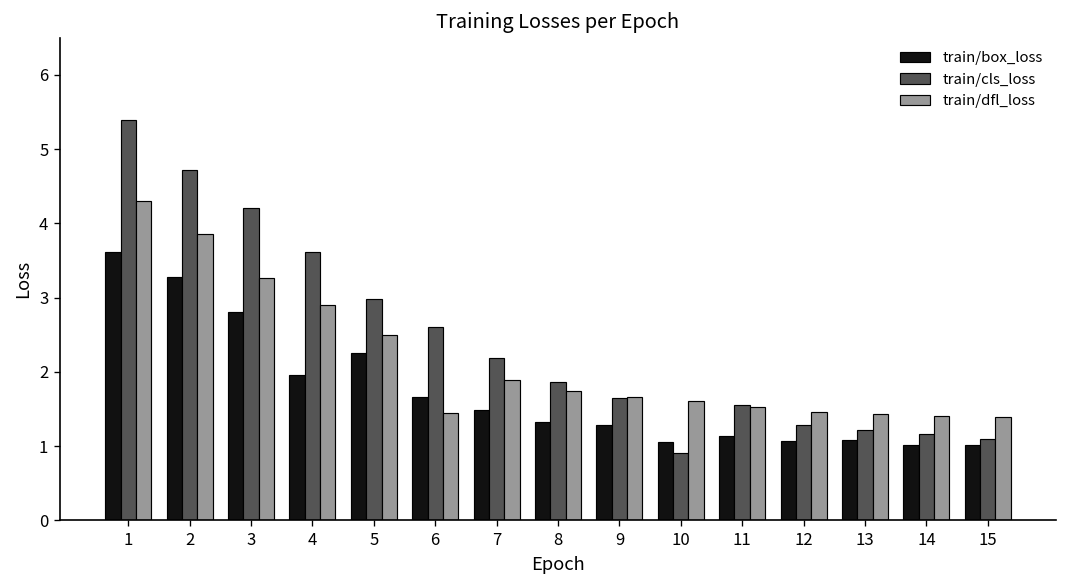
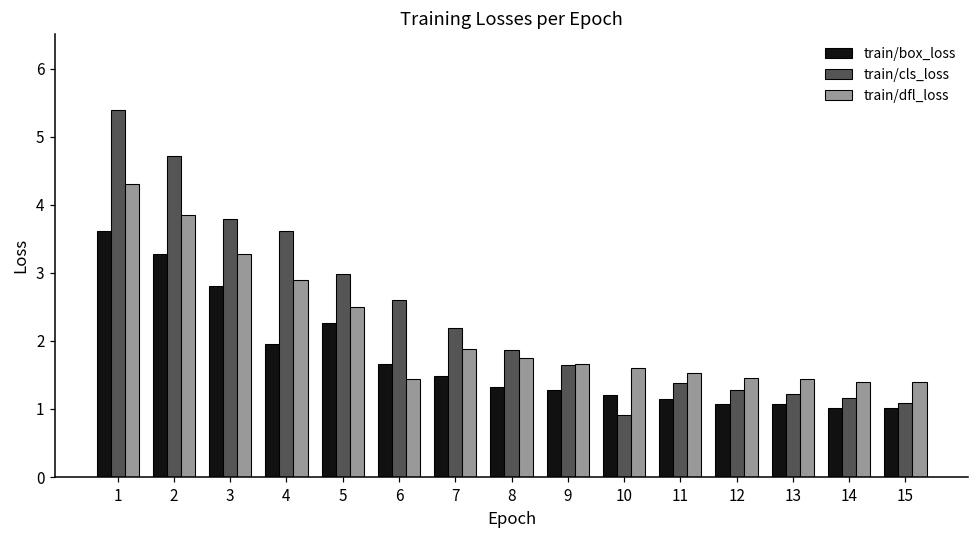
train/cls_loss, 3: 4.2 -> 3.8
train/box_loss, 10: 1.1 -> 1.2
train/cls_loss, 11: 1.5 -> 1.4
